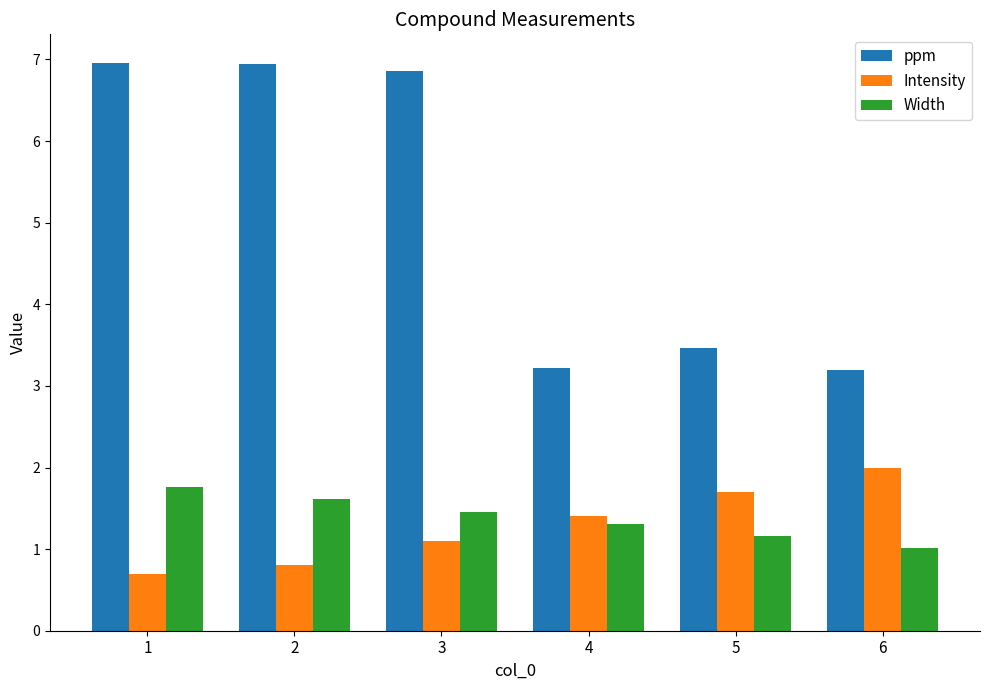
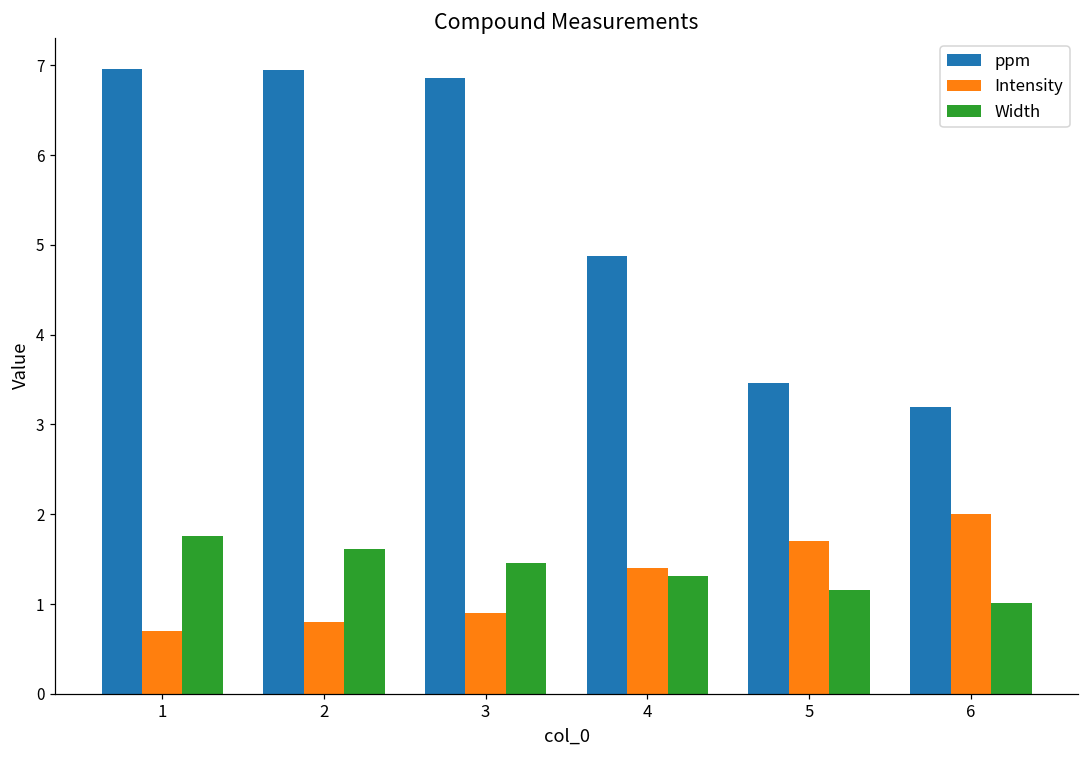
Intensity, 3: 1.1 -> 0.9
ppm, 4: 3.2 -> 4.9
